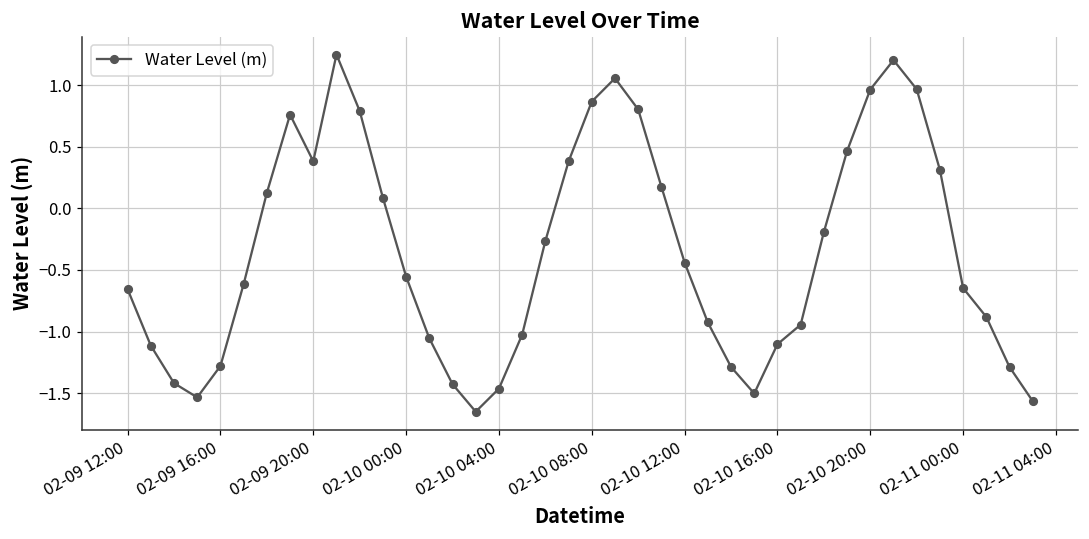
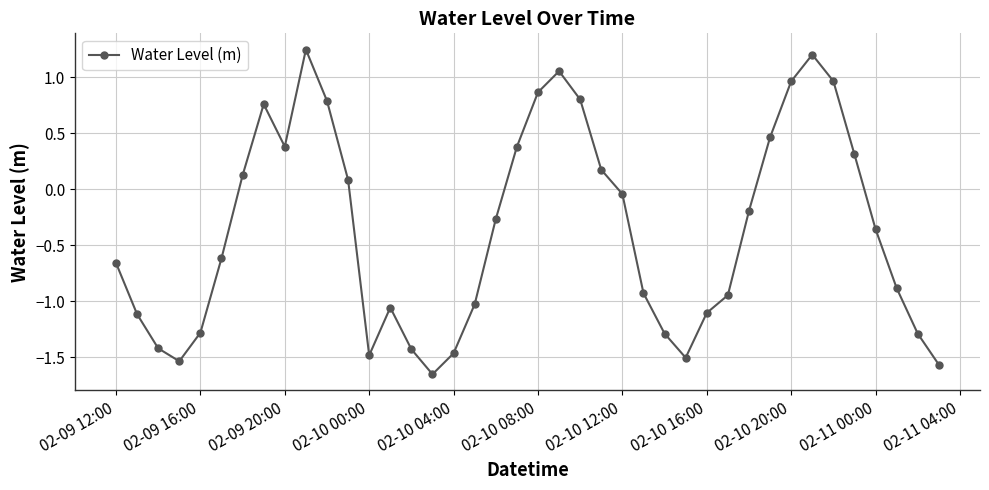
02-10 00:00: -0.55 -> -1.48
02-10 12:00: -0.44 -> -0.04
02-11 00:00: -0.65 -> -0.35
